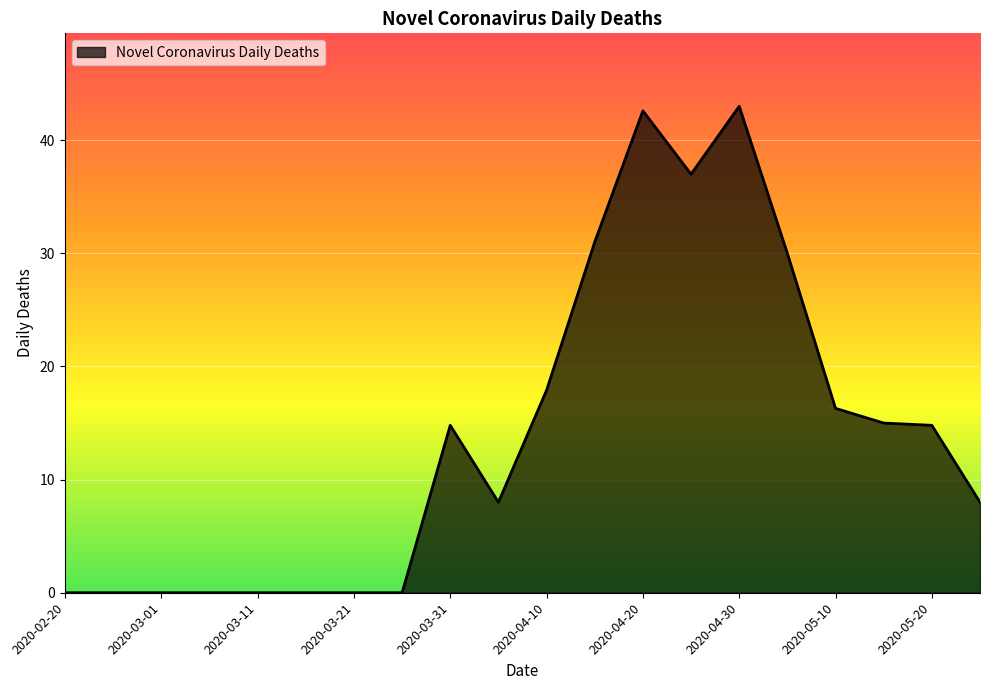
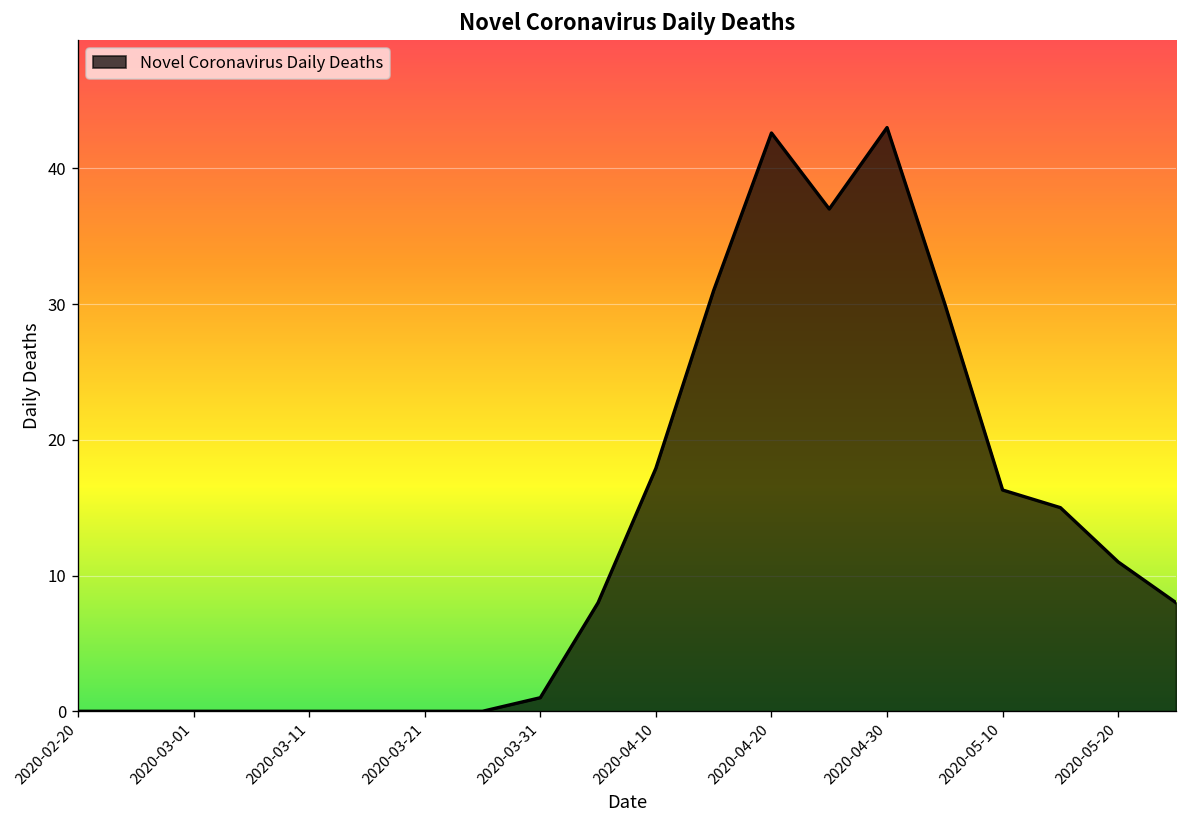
2020-03-31: 14.8 -> 1.0
2020-05-20: 14.8 -> 11.0
